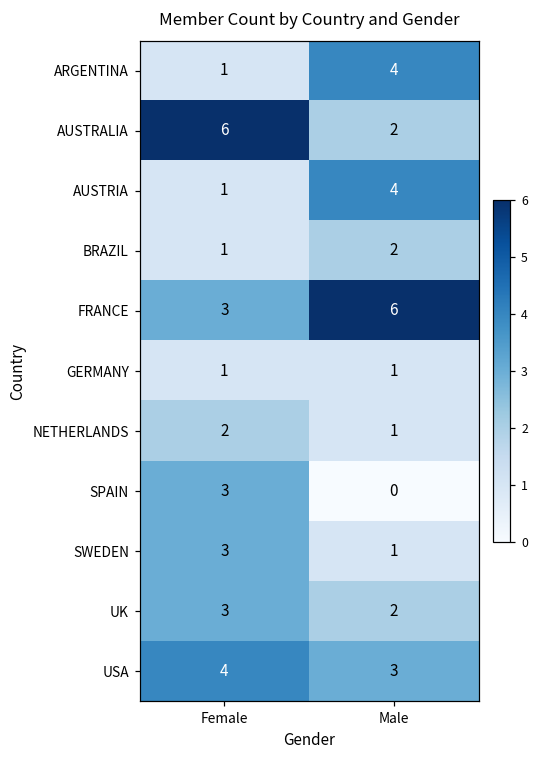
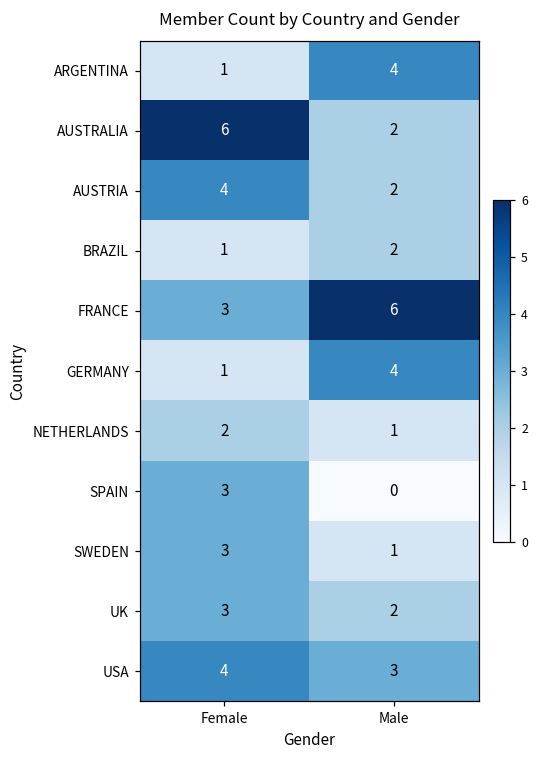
AUSTRIA, Female: 1 -> 4
AUSTRIA, Male: 4 -> 2
GERMANY, Male: 1 -> 4
